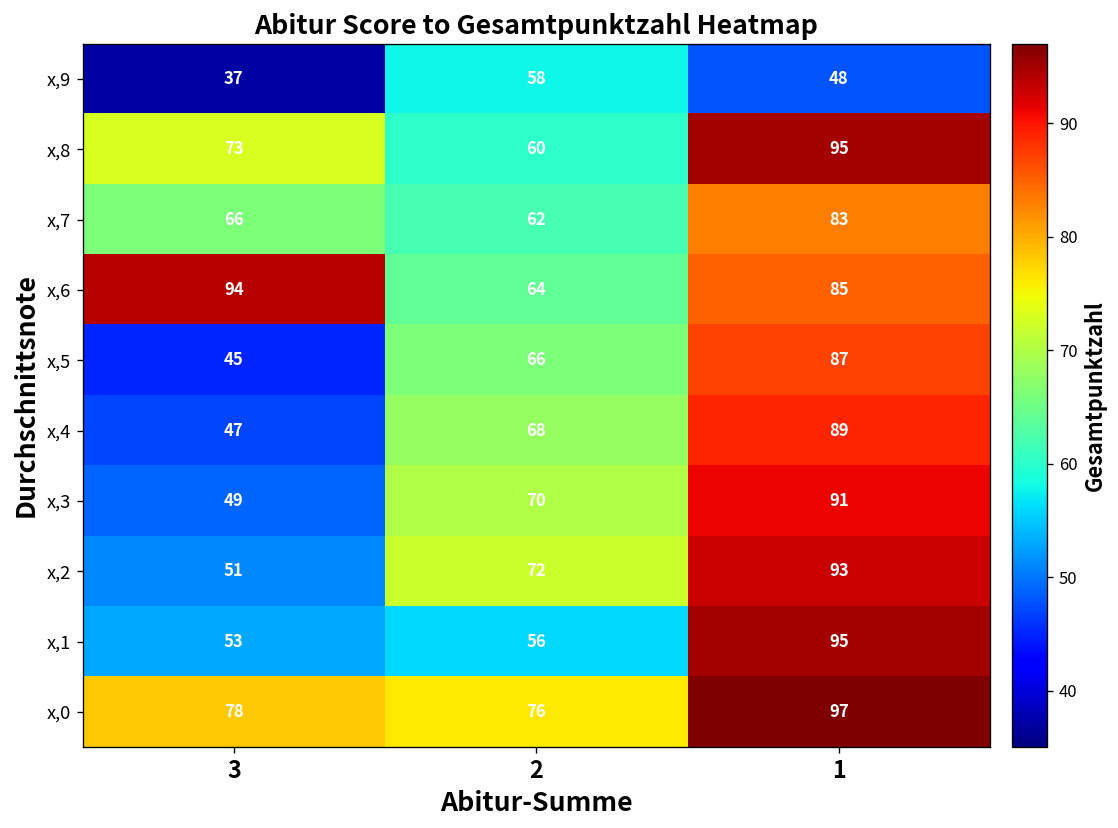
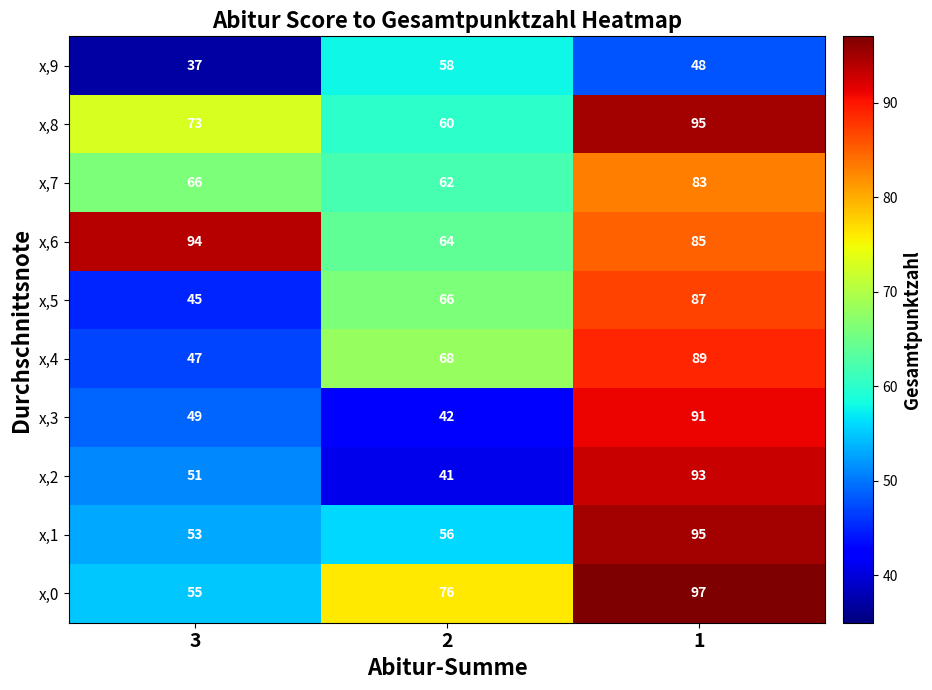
x,3, 2: 70 -> 42
x,2, 2: 72 -> 41
x,0, 3: 78 -> 55
